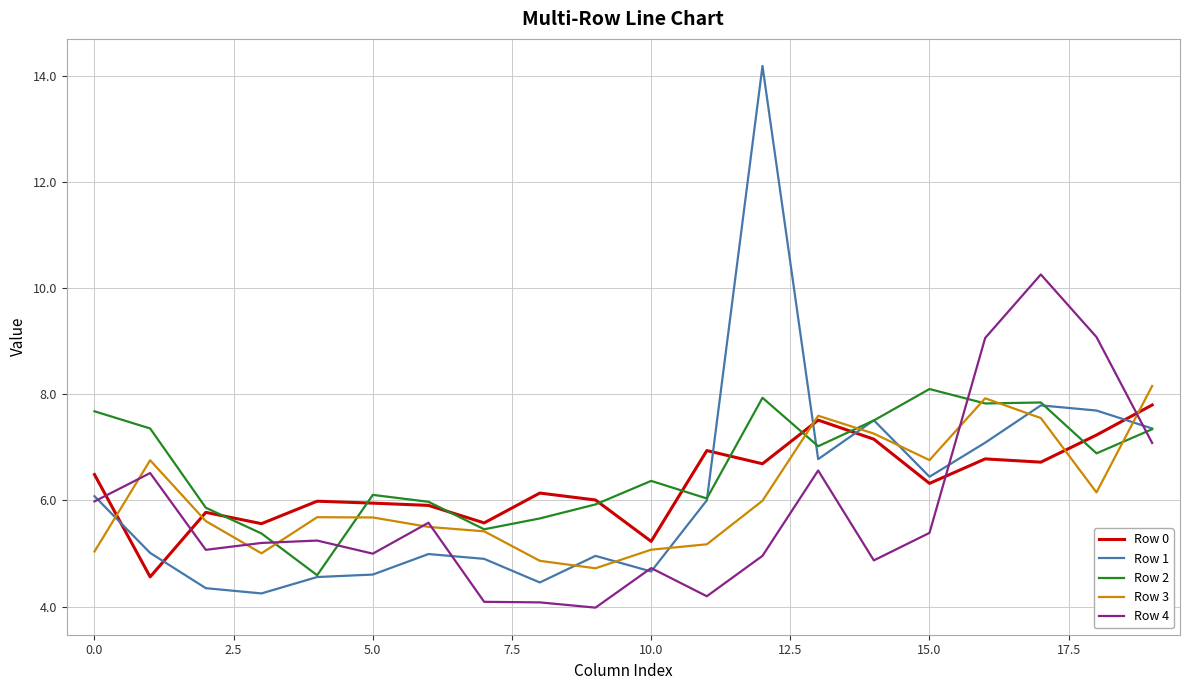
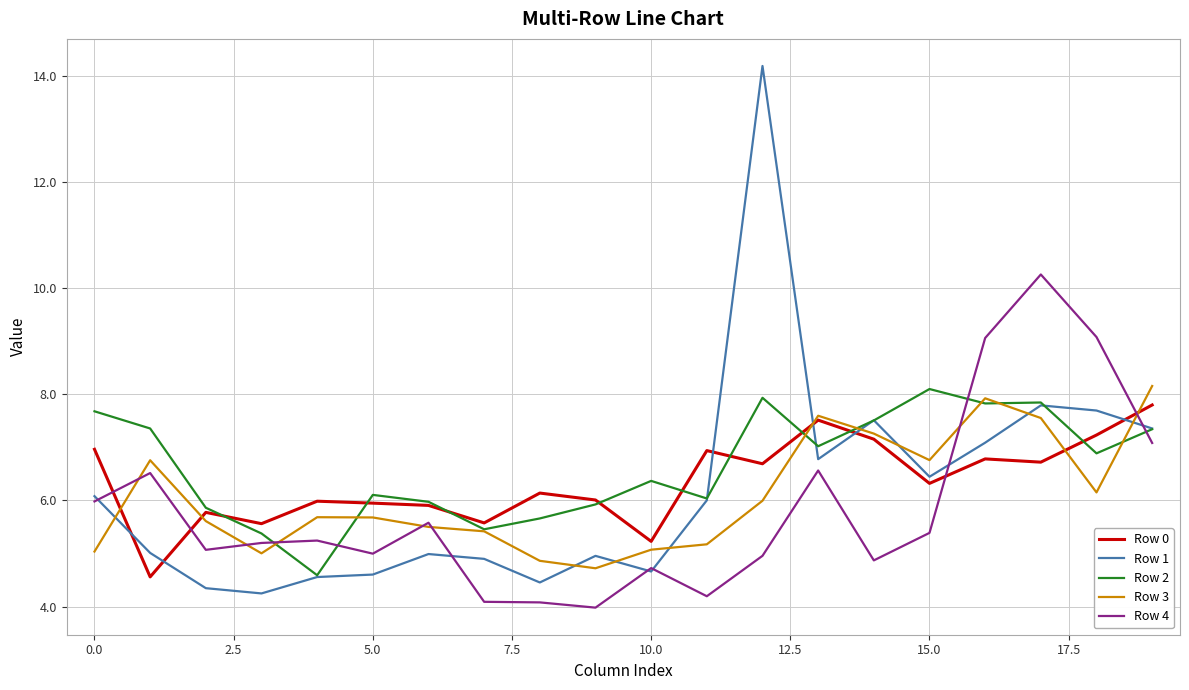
Row 0, 0.0: 6.5 -> 7.0
